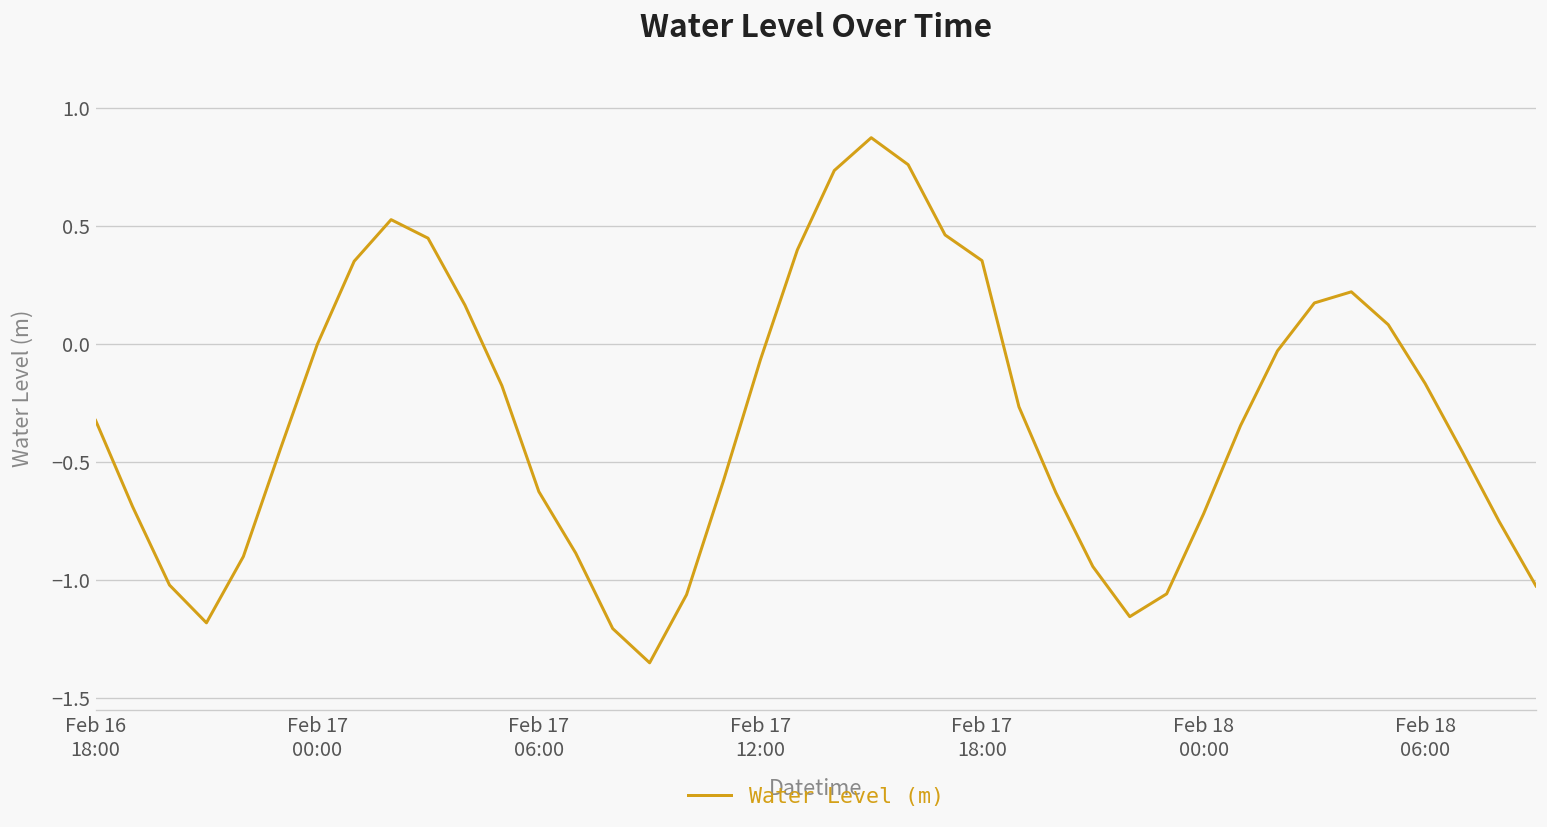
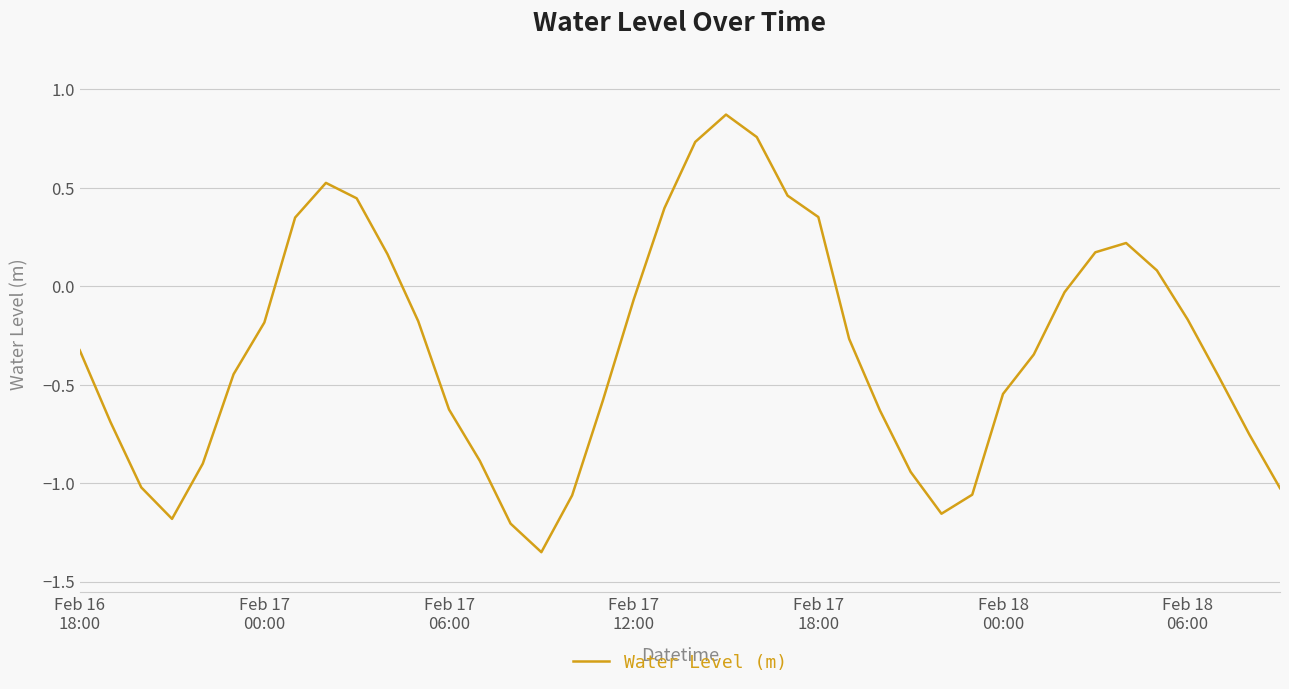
Feb 17 00:00: 0.00 -> -0.18
Feb 18 00:00: -0.72 -> -0.55
